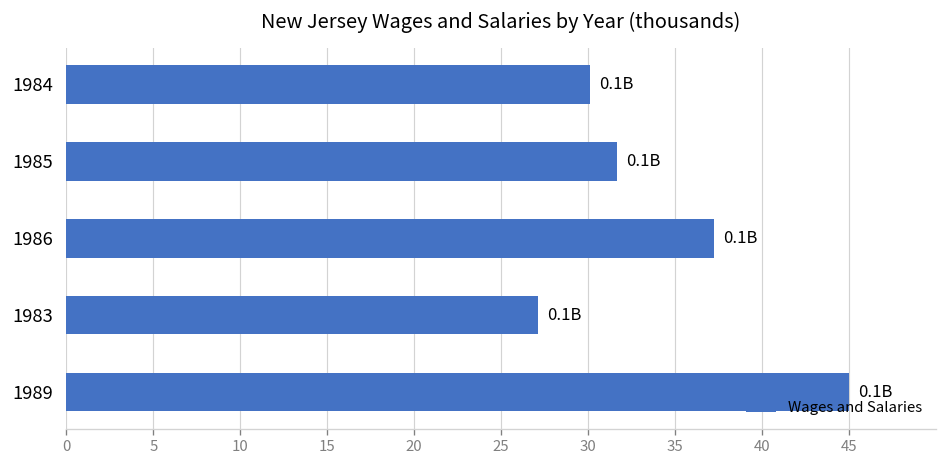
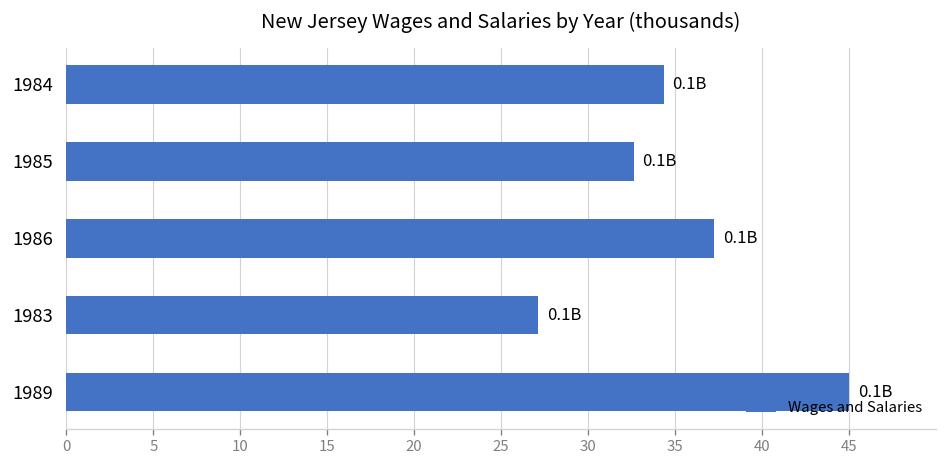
1984: 30.1 -> 34.3
1985: 31.7 -> 32.6
